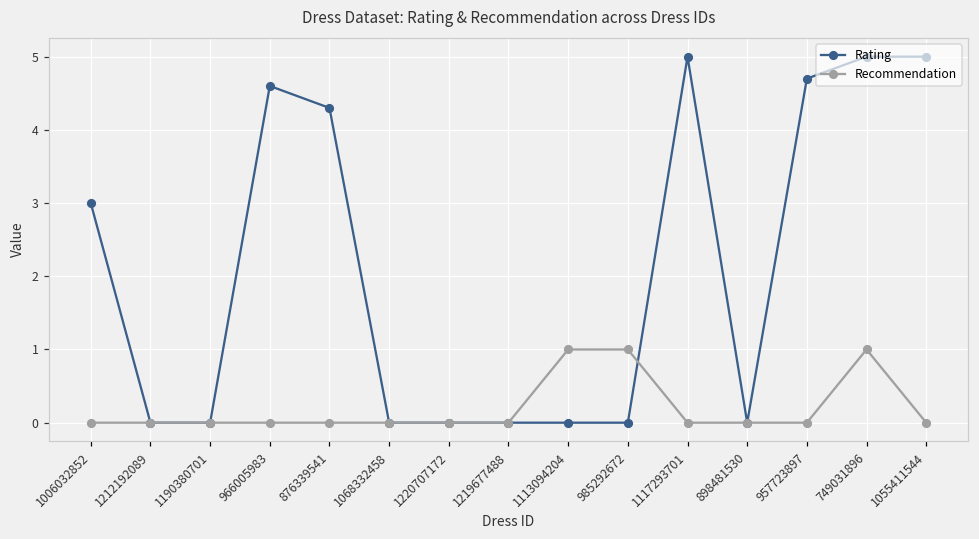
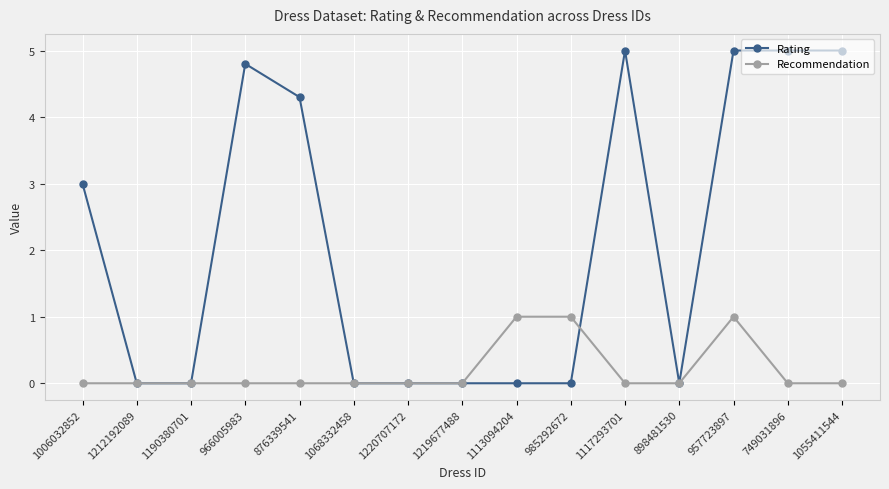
Rating, 966005983: 4.6 -> 4.8
Rating, 957723897: 4.7 -> 5.0
Recommendation, 957723897: 0 -> 1
Recommendation, 749031896: 1 -> 0
